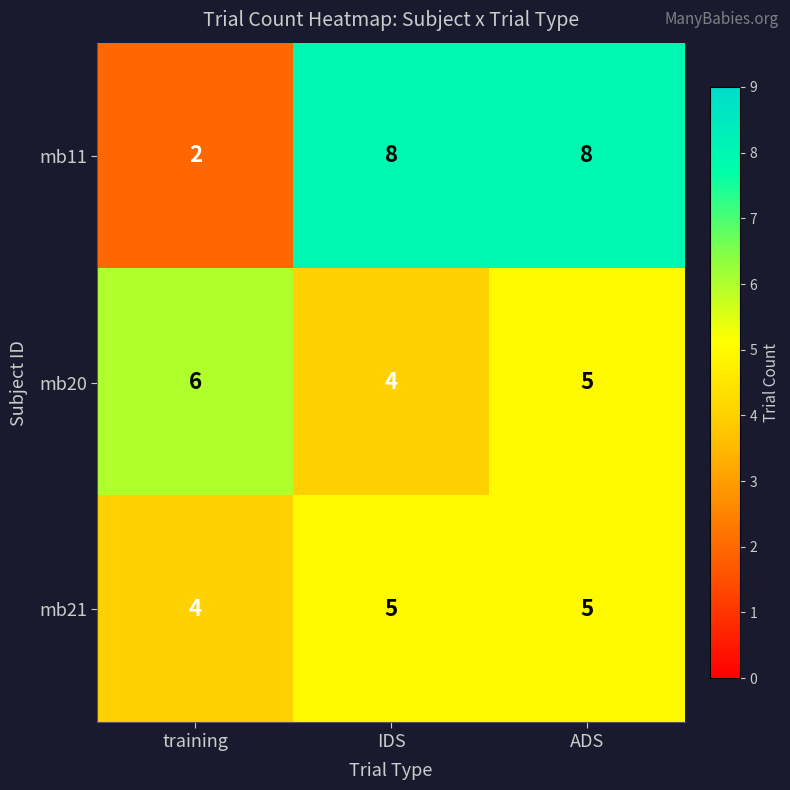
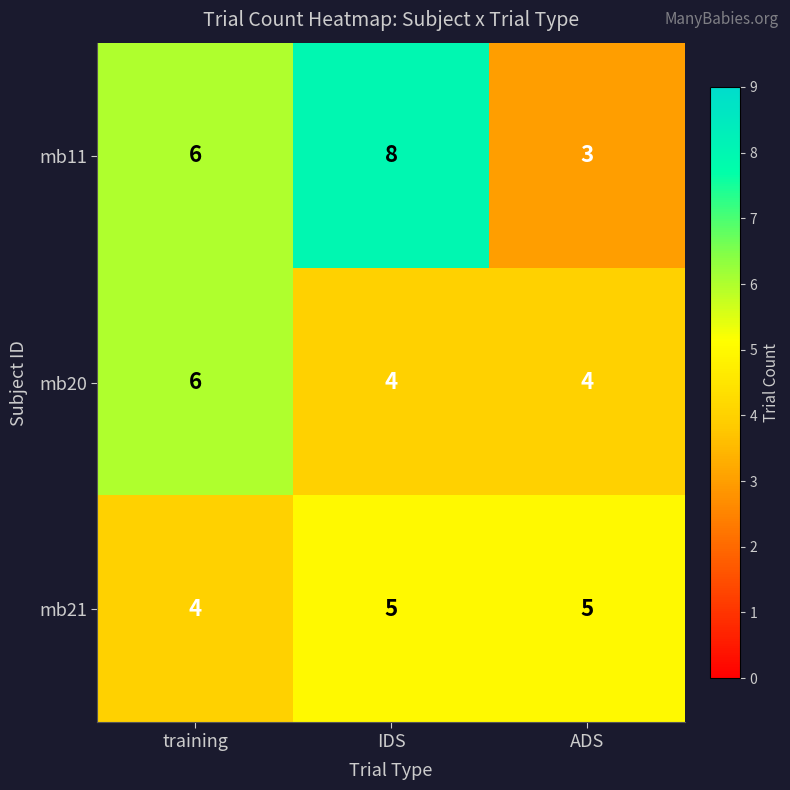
mb11, training: 2 -> 6
mb11, ADS: 8 -> 3
mb20, ADS: 5 -> 4
